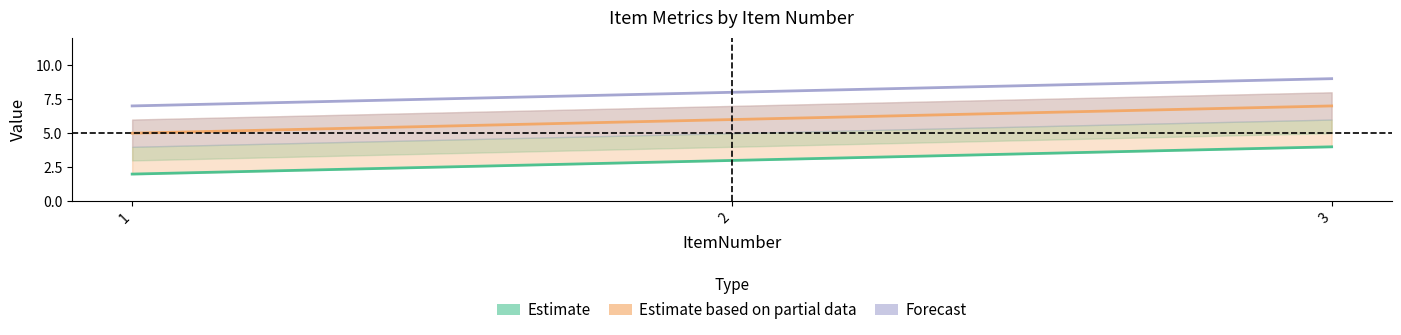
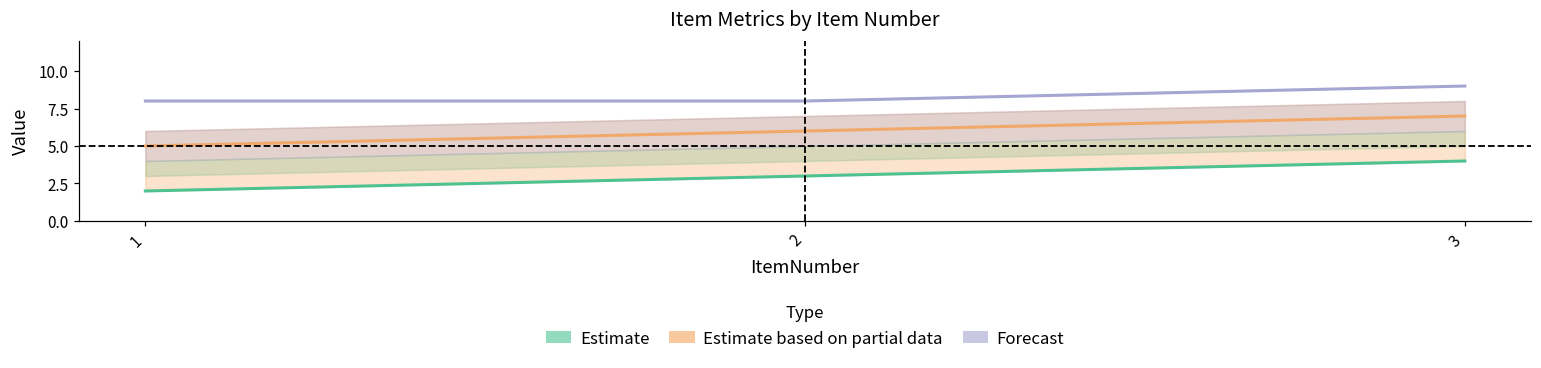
Forecast, 1: 7 -> 8
